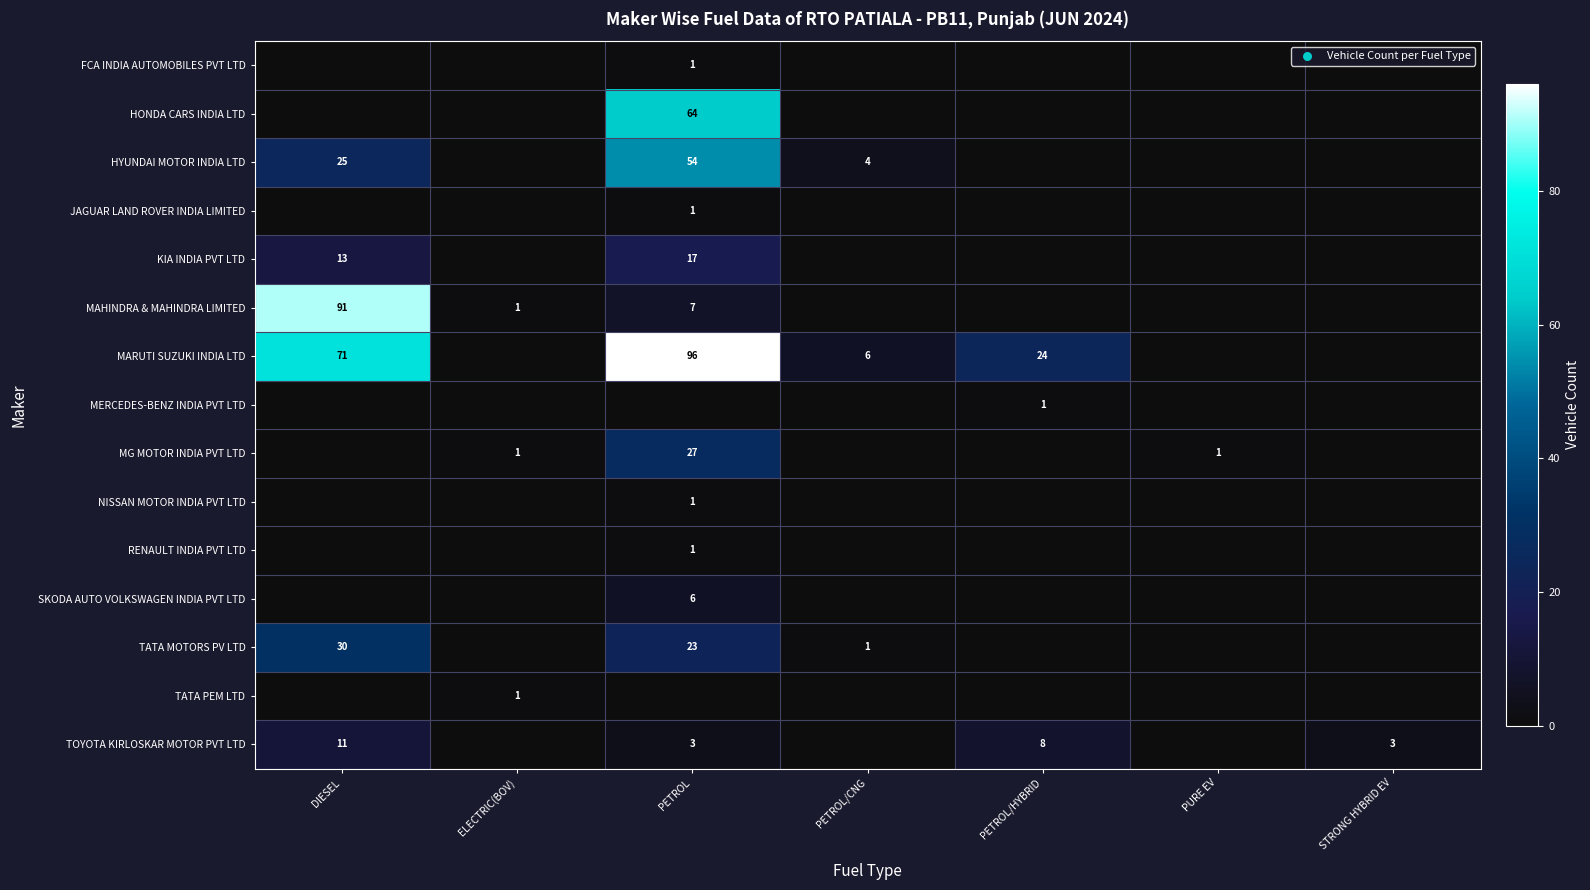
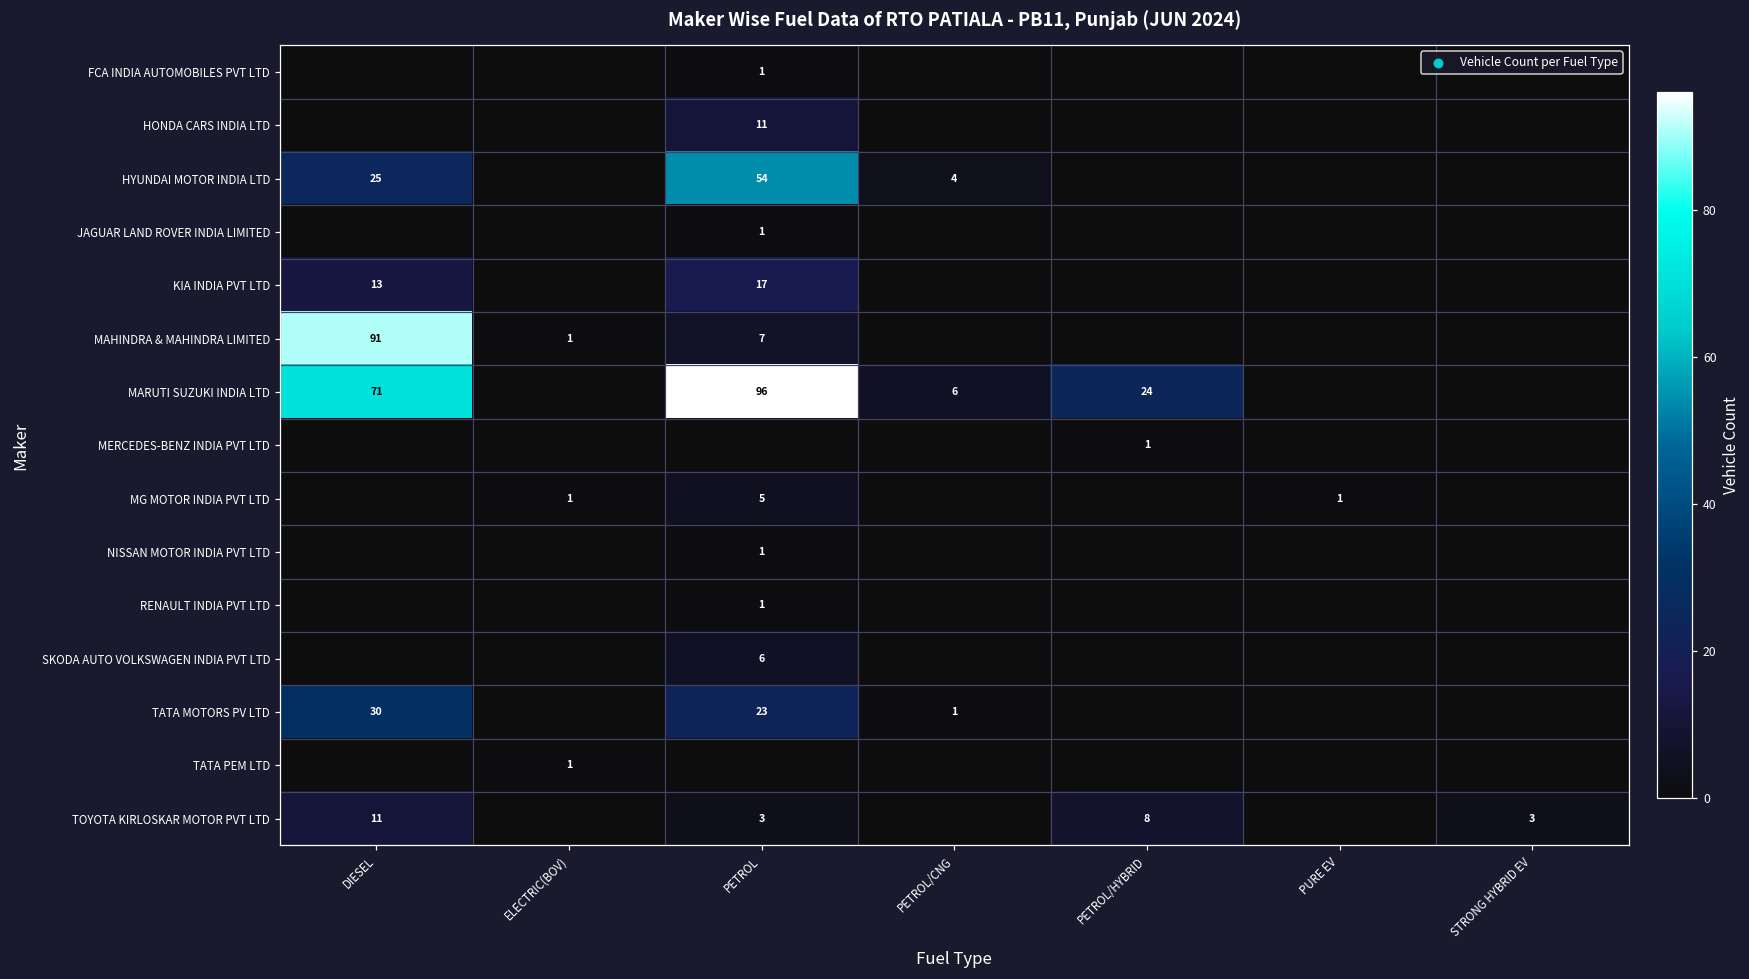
HONDA CARS INDIA LTD, PETROL: 64 -> 11
MG MOTOR INDIA PVT LTD, PETROL: 27 -> 5
